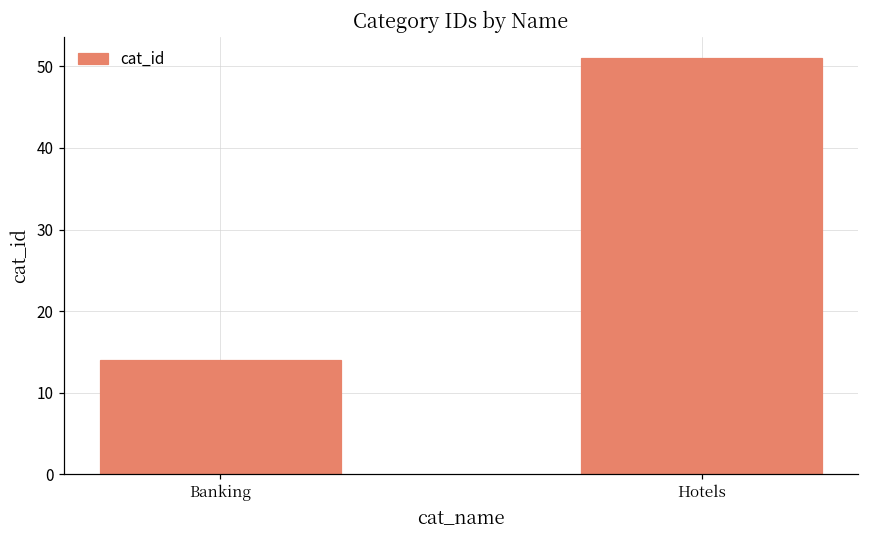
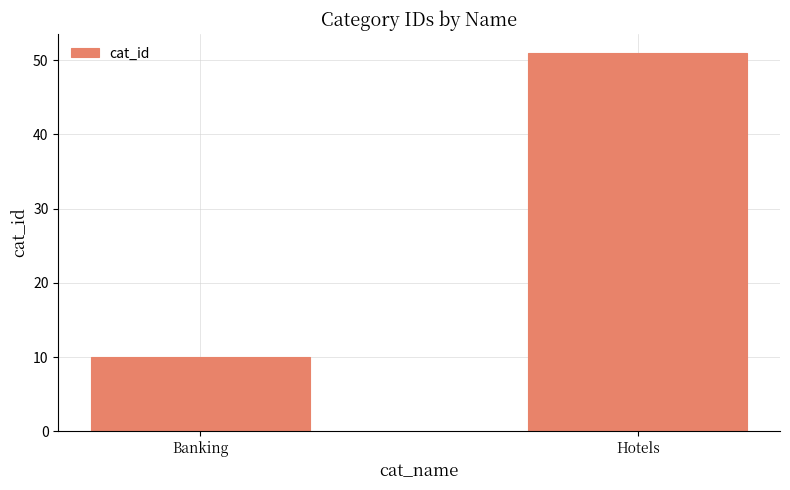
Banking: 14 -> 10
